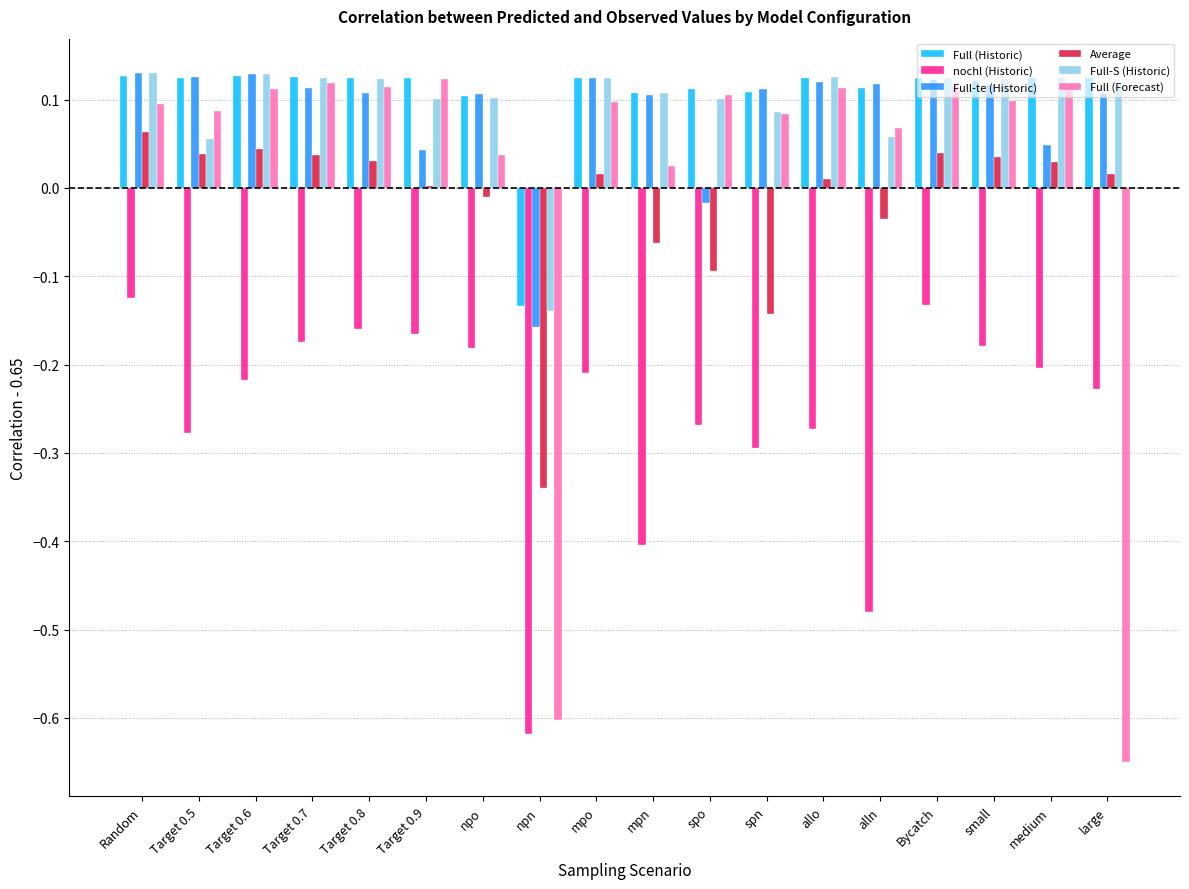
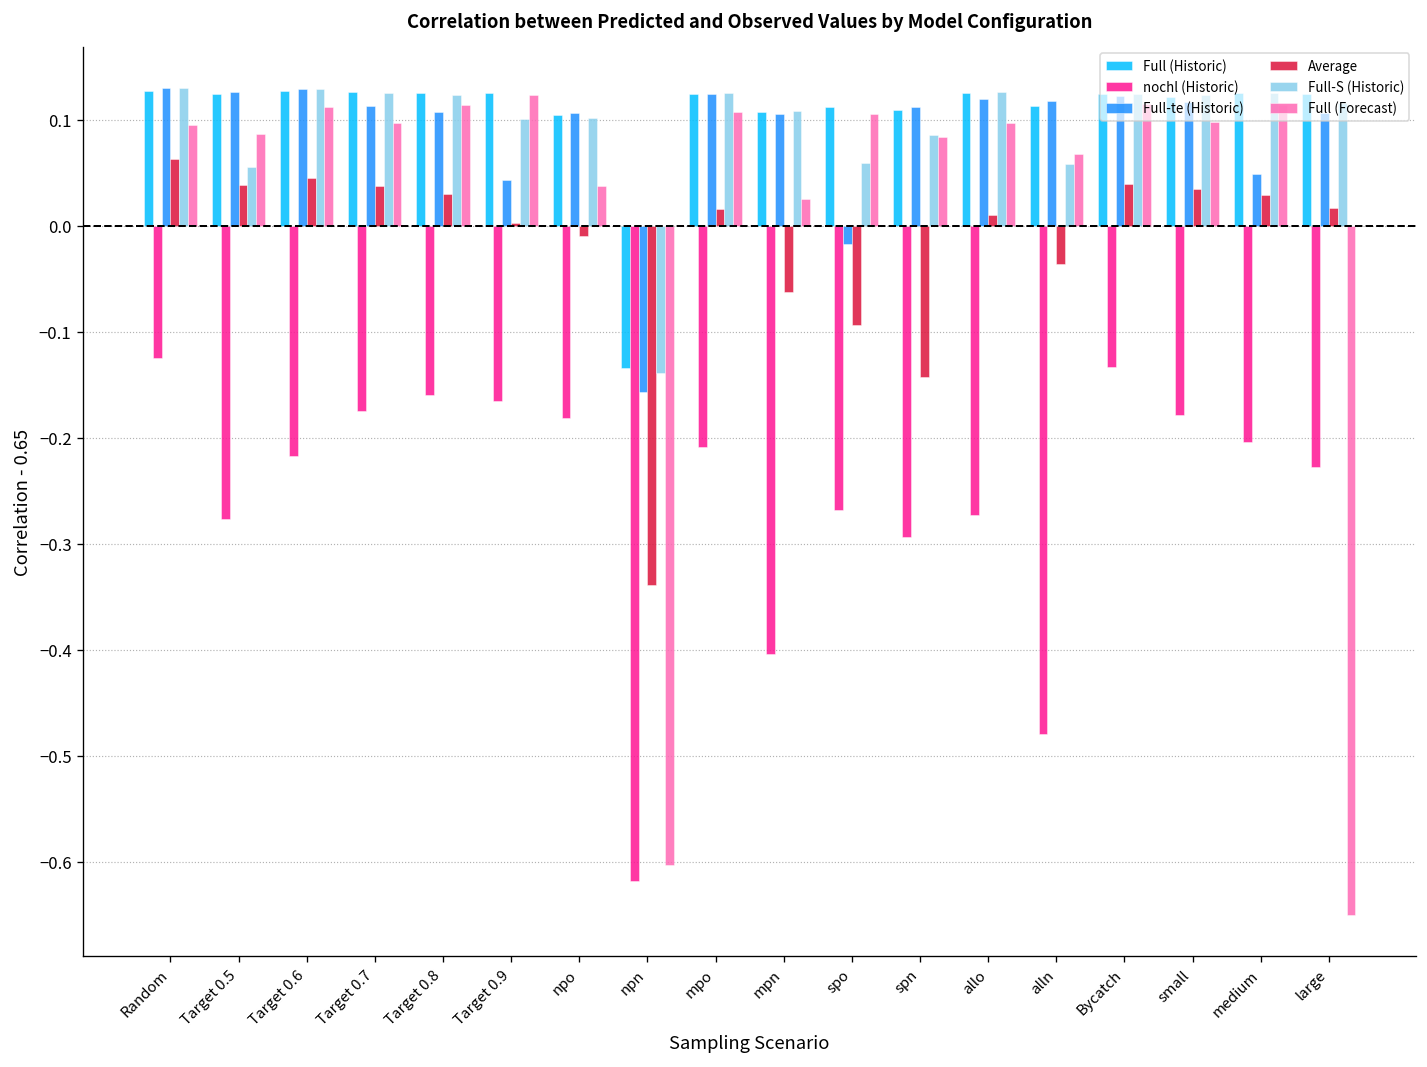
Full (Forecast), Target 0.7: 0.12 -> 0.10
Full (Forecast), mpo: 0.10 -> 0.11
Full-S (Historic), spo: 0.10 -> 0.06
Full (Forecast), allo: 0.11 -> 0.10
